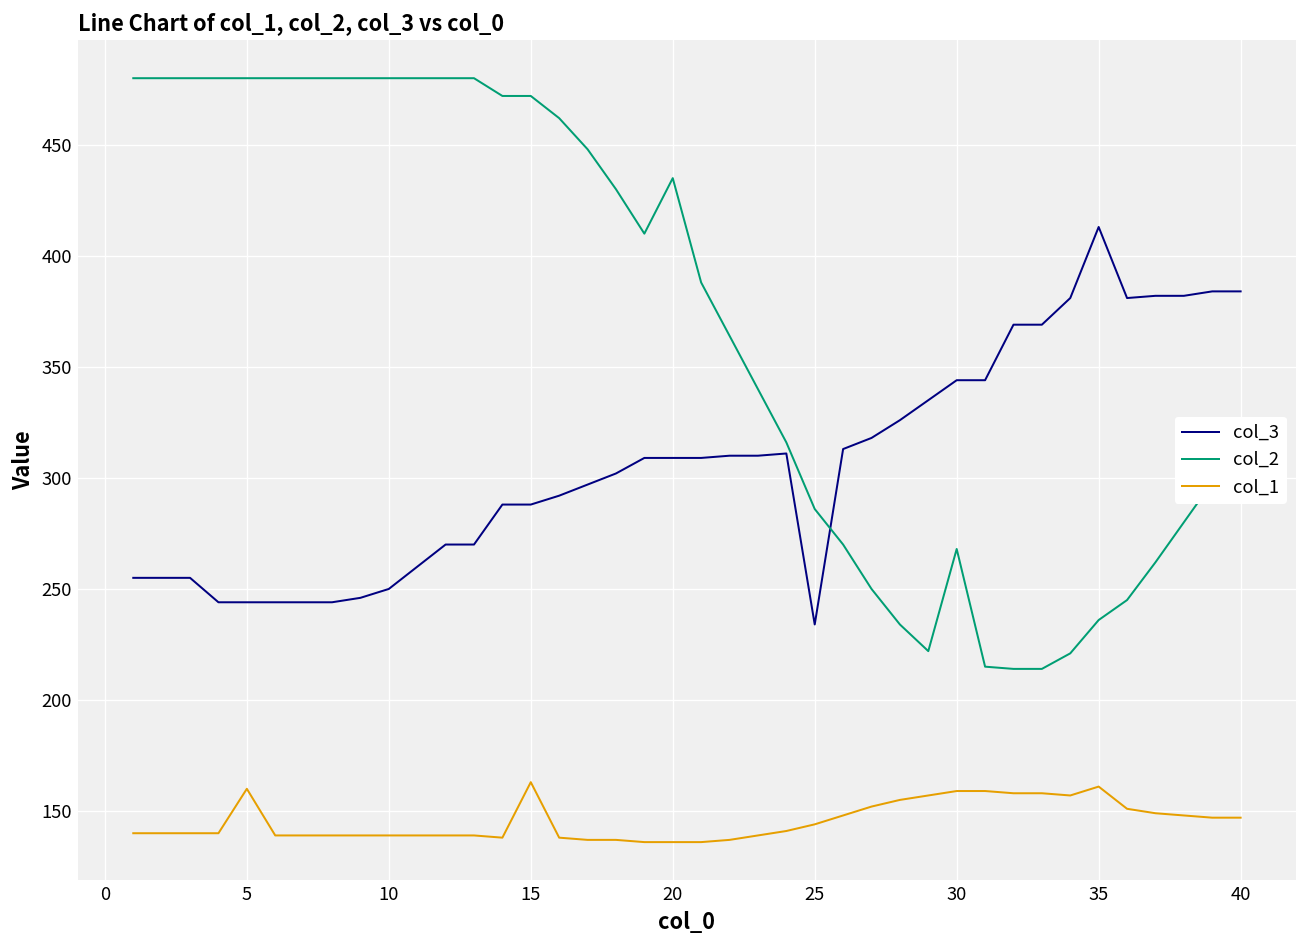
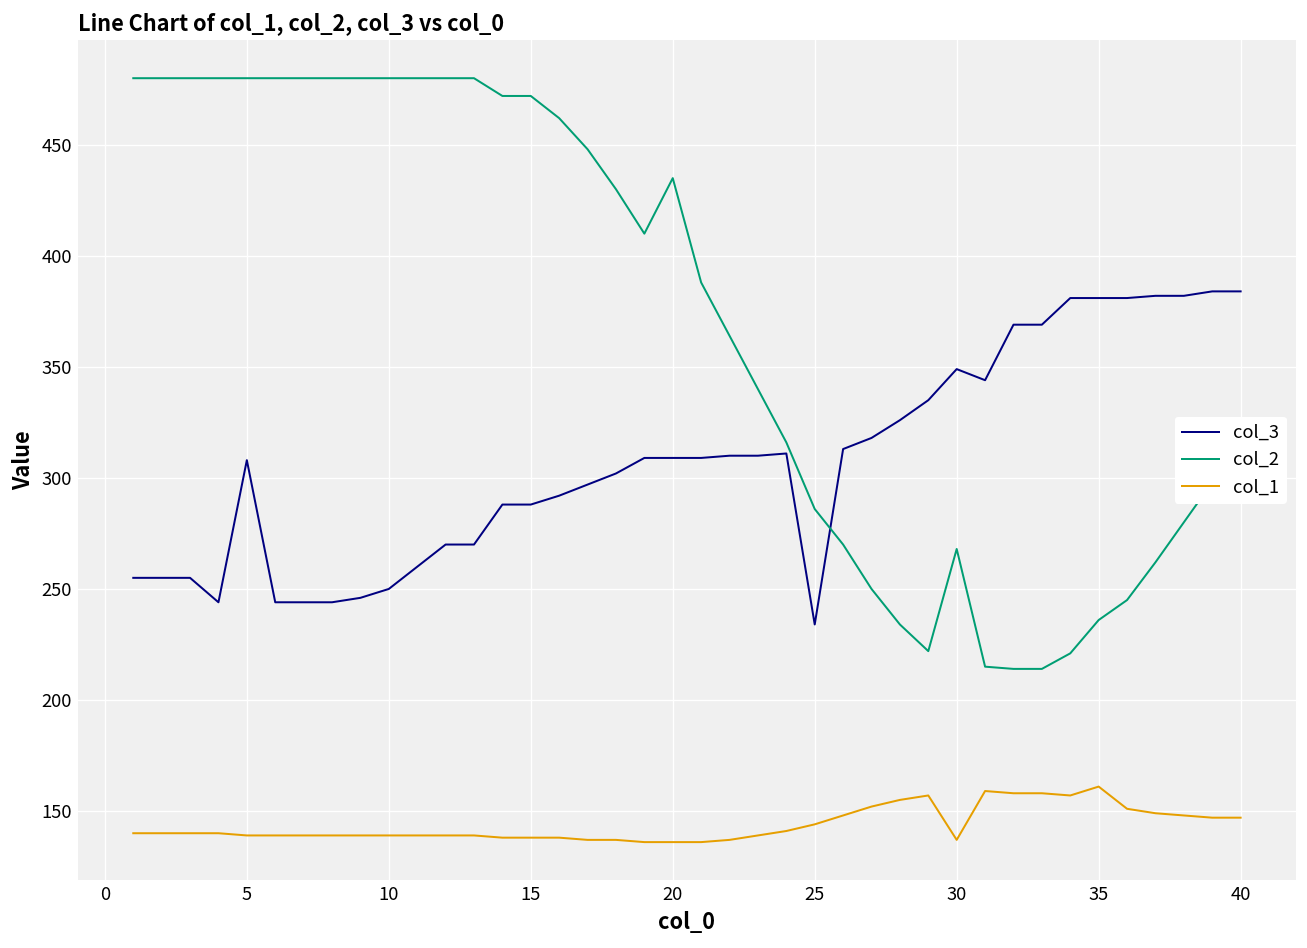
col_3, 5: 244 -> 308
col_1, 5: 160 -> 139
col_1, 15: 163 -> 138
col_3, 30: 344 -> 349
col_1, 30: 159 -> 137
col_3, 35: 413 -> 381
